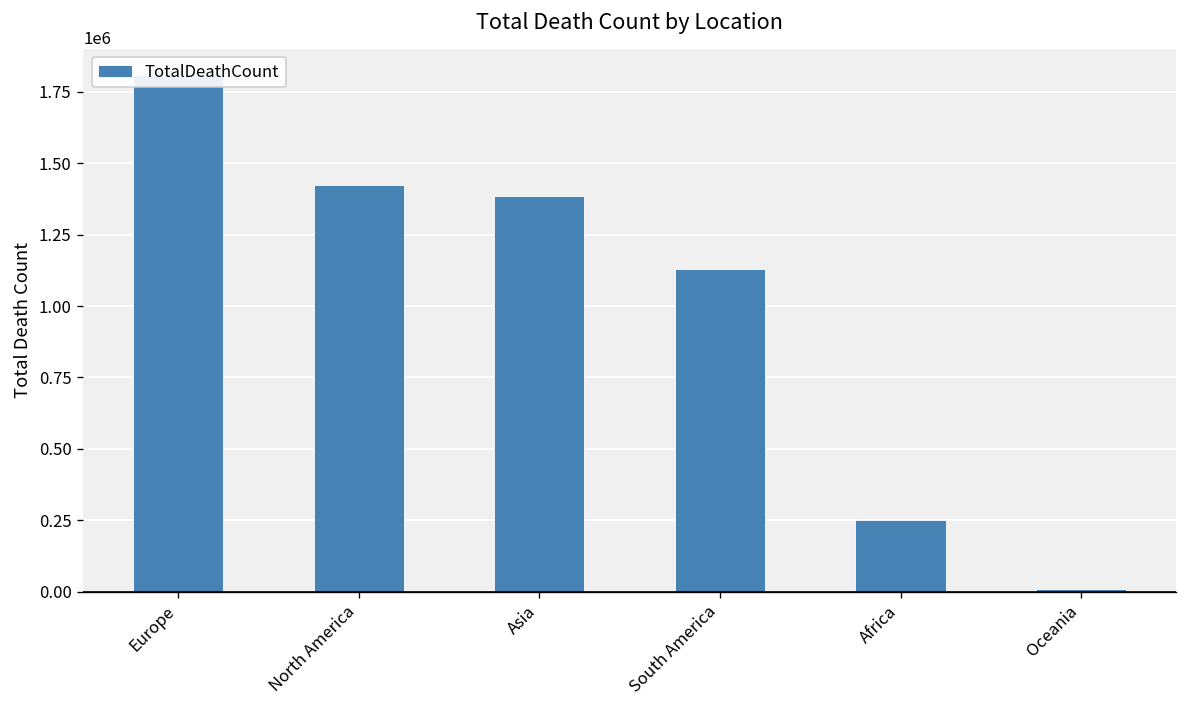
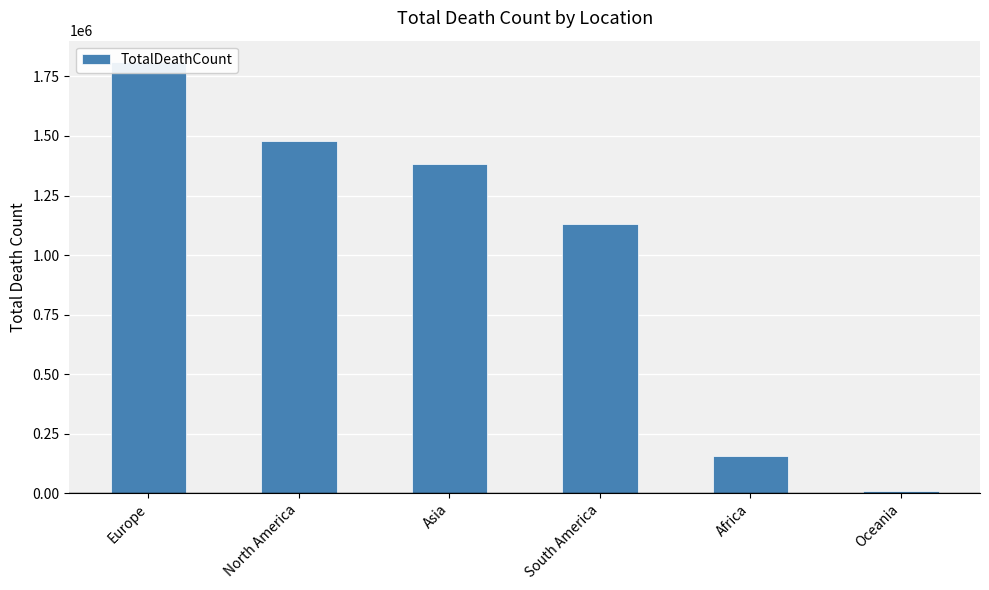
North America: 1420000 -> 1480000
Africa: 250000 -> 160000
